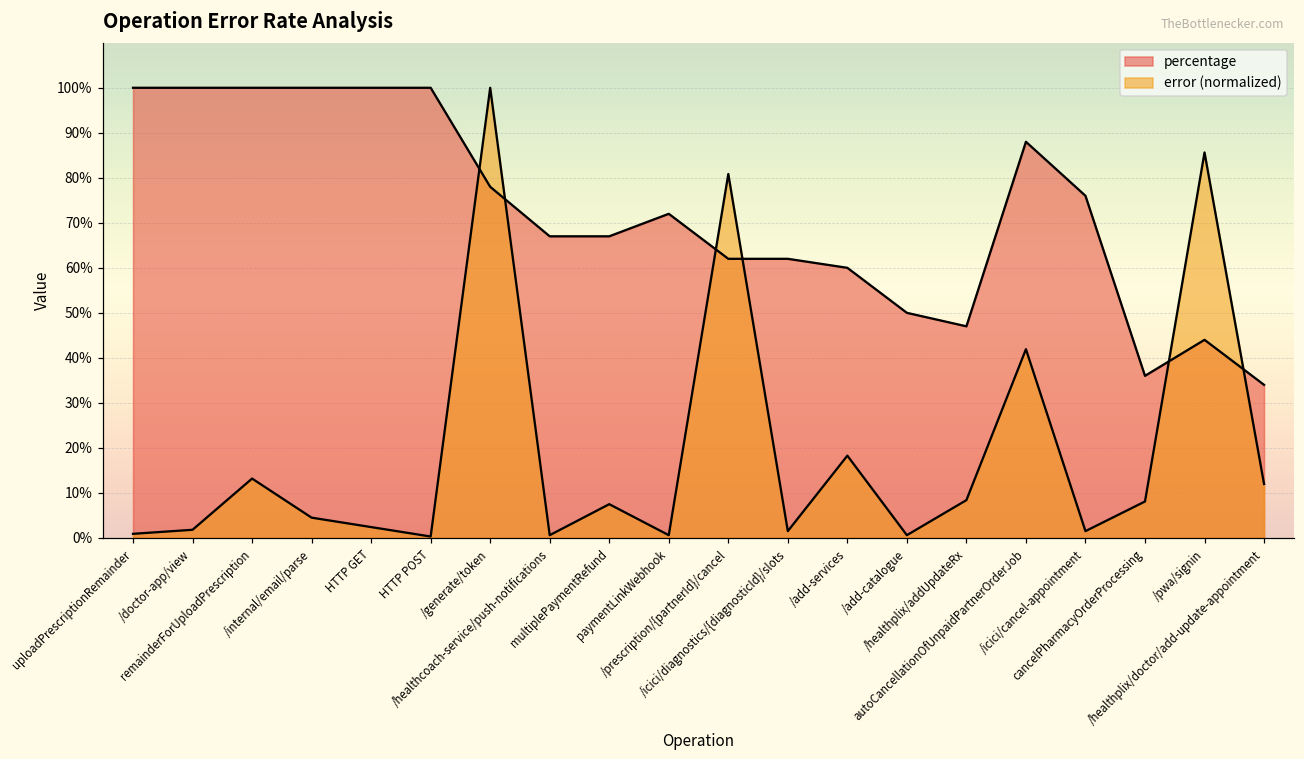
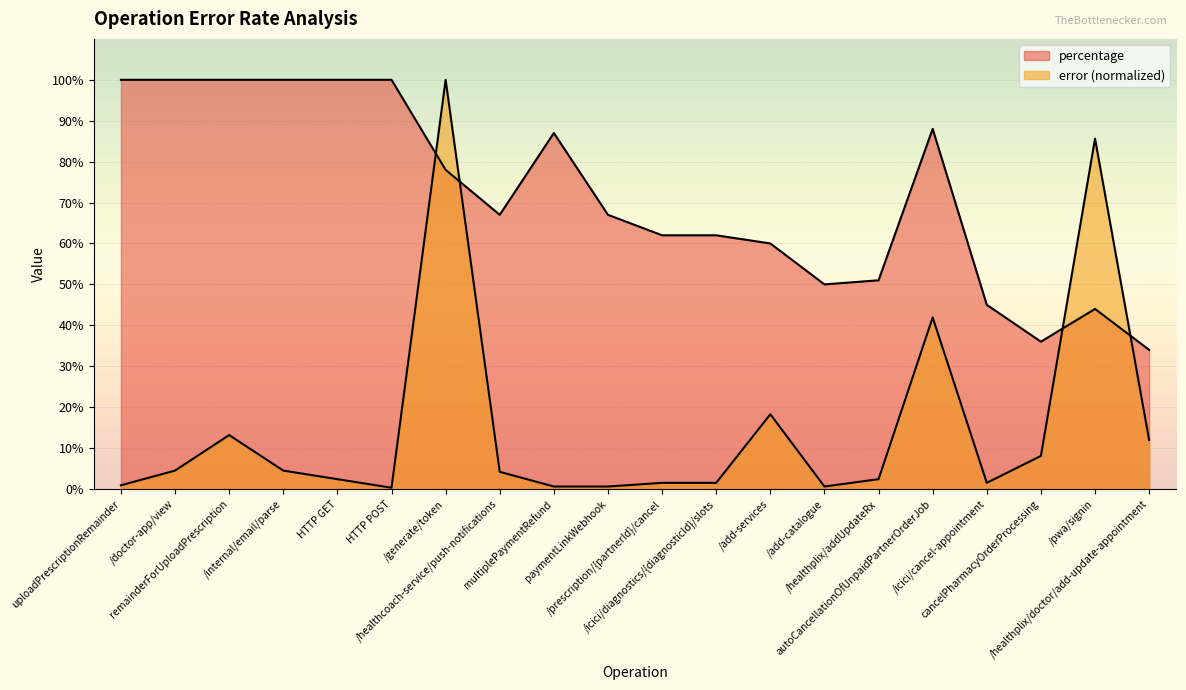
error (normalized), /doctor-app/view: 2% -> 4%
error (normalized), /healthcoach-service/push-notifications: 1% -> 4%
percentage, multiplePaymentRefund: 67% -> 87%
error (normalized), multiplePaymentRefund: 7% -> 1%
percentage, paymentLinkWebhook: 72% -> 67%
error (normalized), /prescription/{partnerId}/cancel: 81% -> 1%
percentage, /healthplix/addUpdateRx: 47% -> 51%
error (normalized), /healthplix/addUpdateRx: 8% -> 2%
percentage, /icici/cancel-appointment: 76% -> 45%
